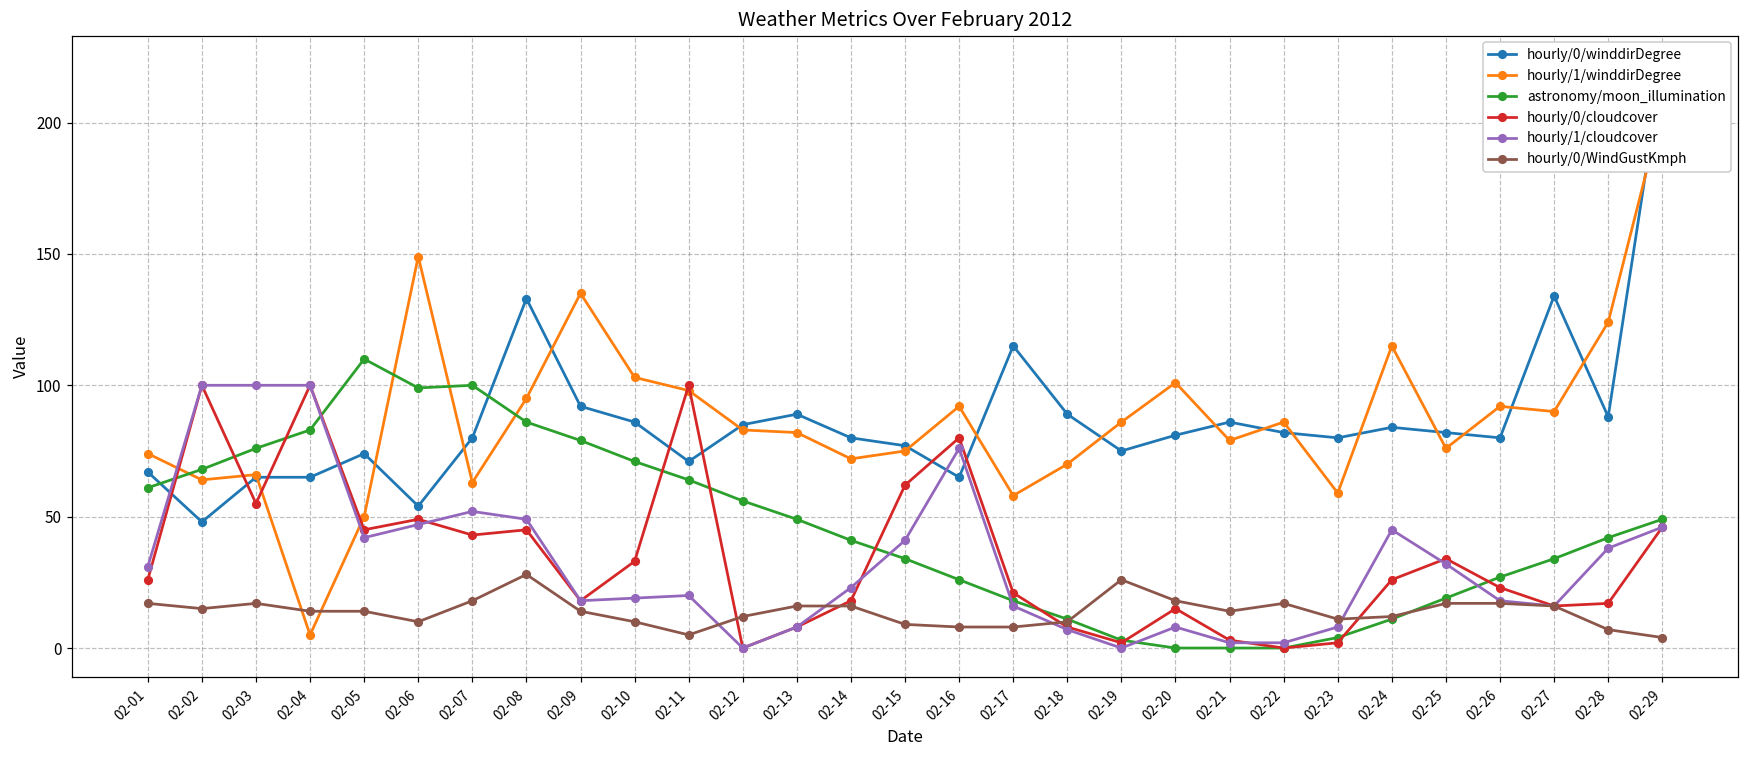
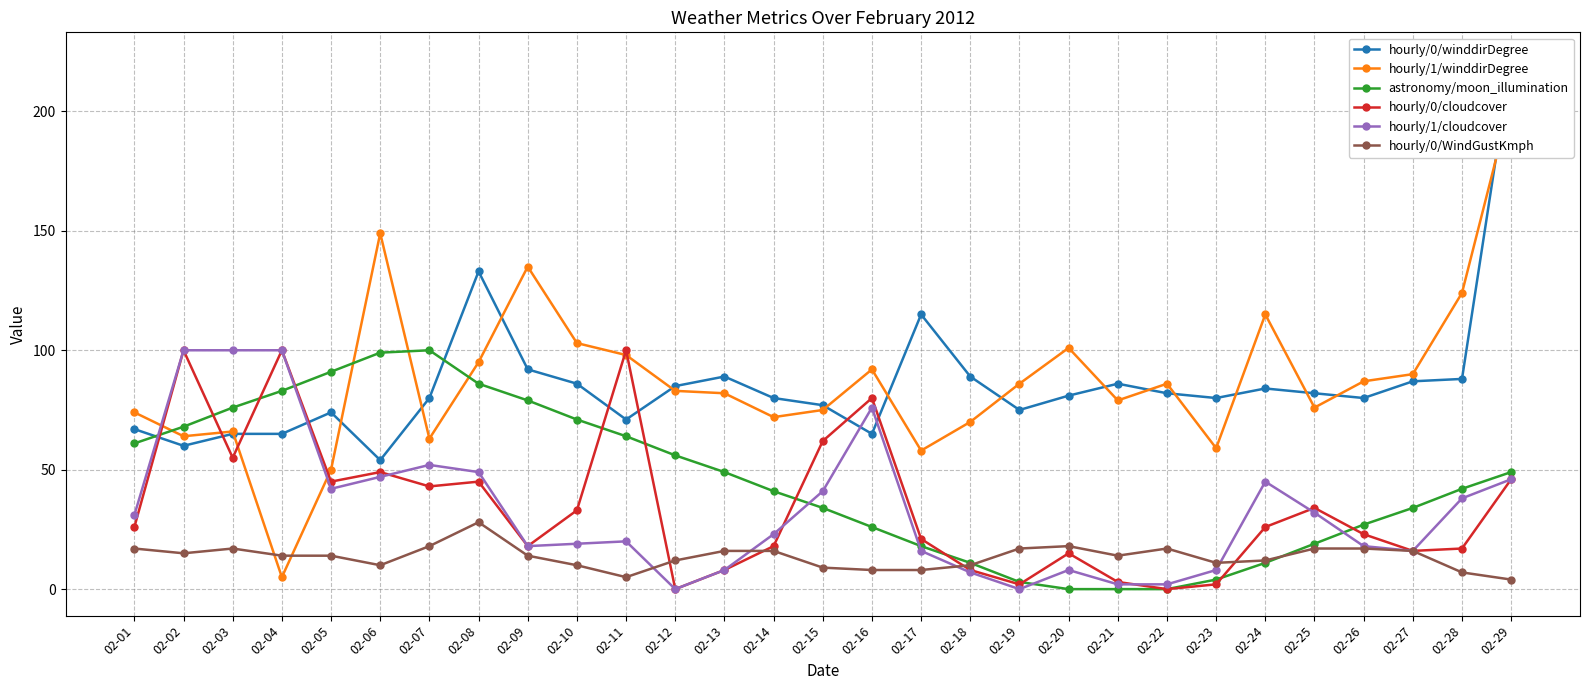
hourly/0/winddirDegree, 02-02: 48 -> 60
astronomy/moon_illumination, 02-05: 110 -> 91
hourly/0/WindGustKmph, 02-19: 26 -> 17
hourly/1/winddirDegree, 02-26: 92 -> 87
hourly/0/winddirDegree, 02-27: 134 -> 87
